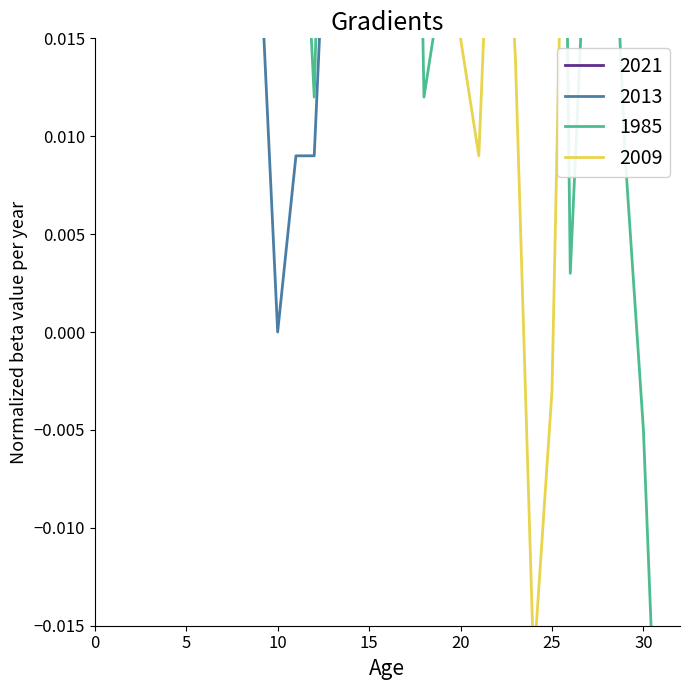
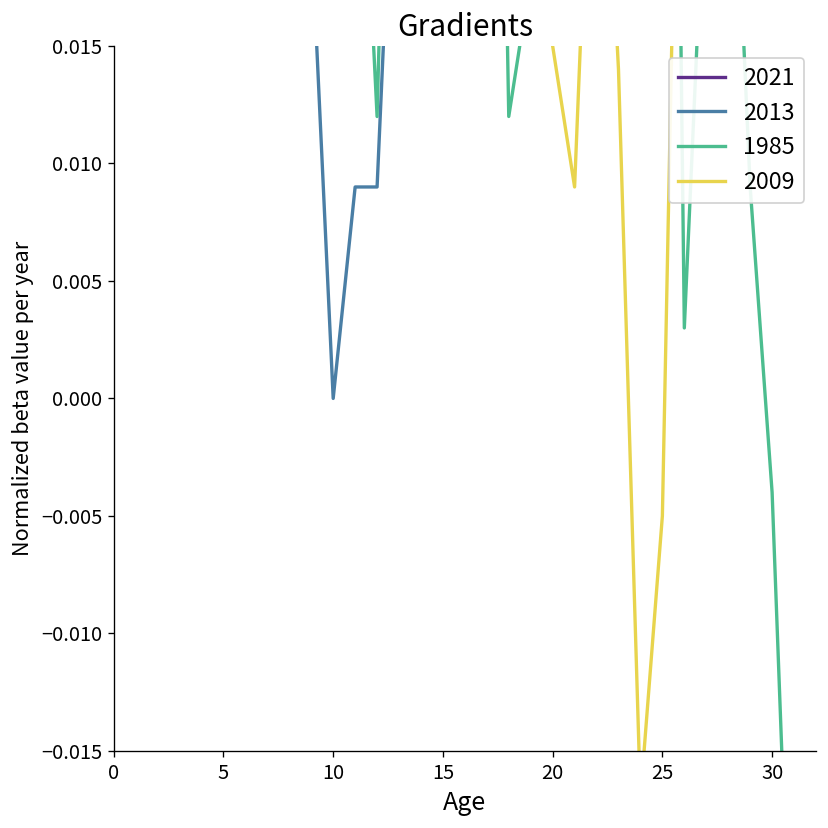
2009, 25: -0.003 -> -0.005
1985, 30: -0.005 -> -0.004
